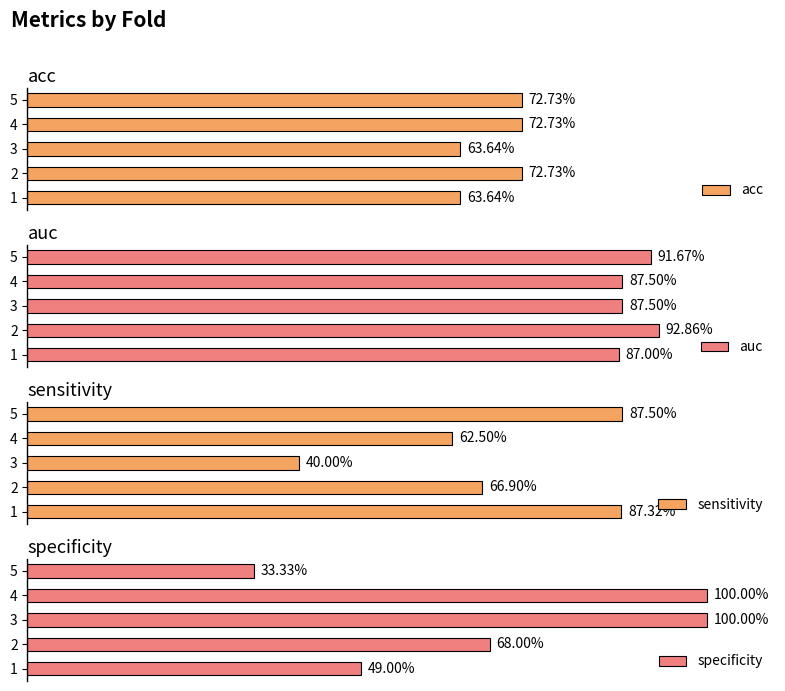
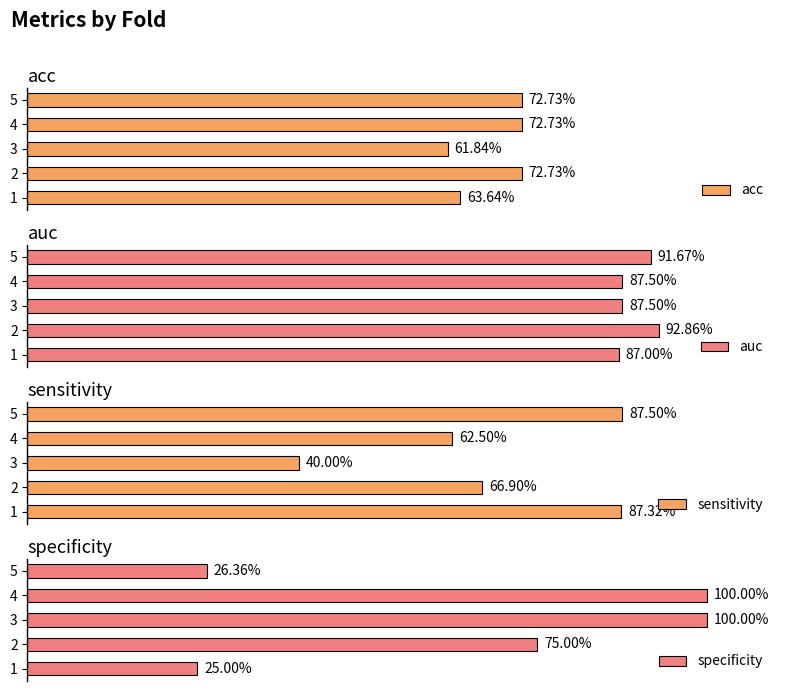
acc, 3: 63.64% -> 61.84%
specificity, 5: 33.33% -> 26.36%
specificity, 2: 68.00% -> 75.00%
specificity, 1: 49.00% -> 25.00%
